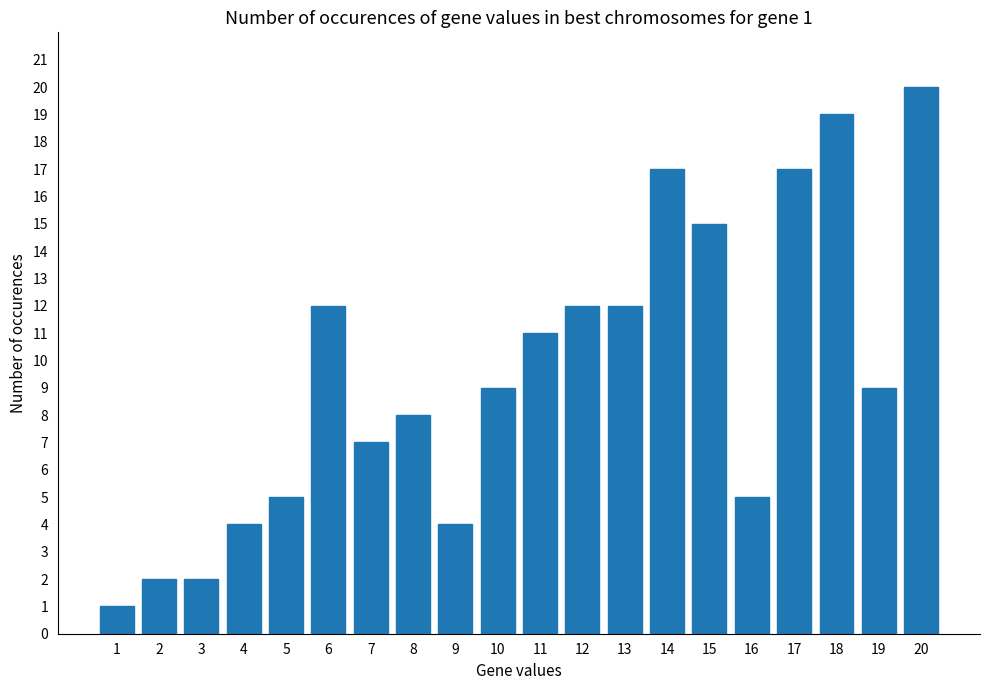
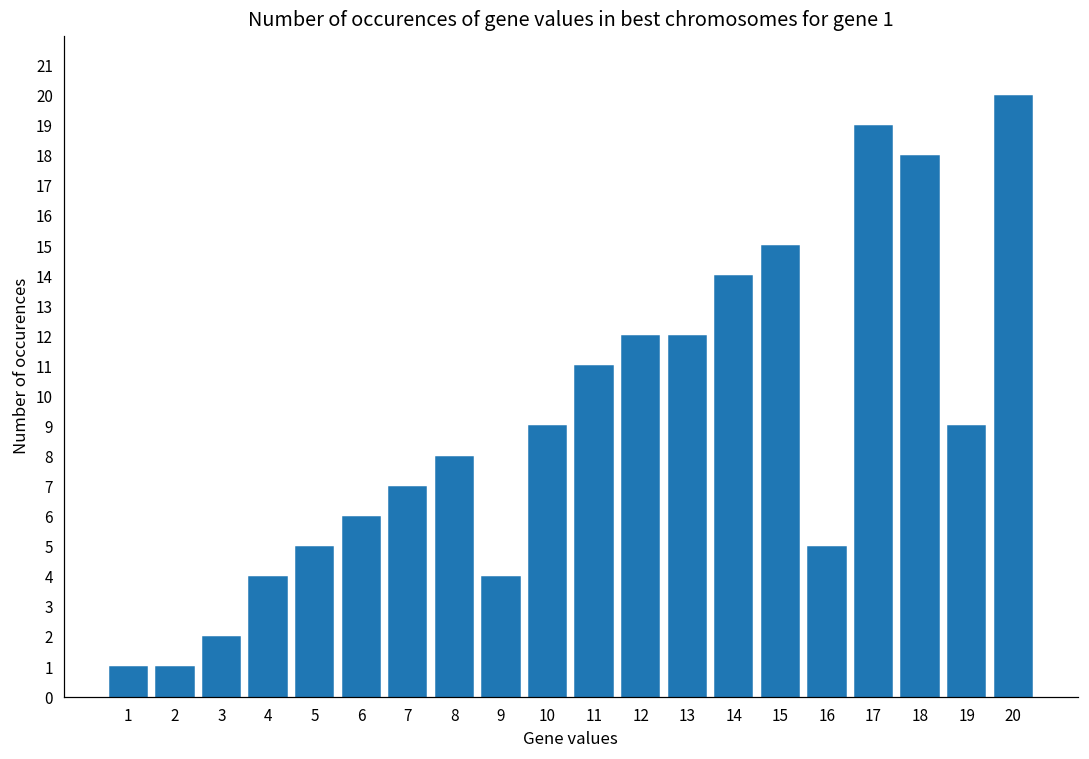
2: 2 -> 1
6: 12 -> 6
14: 17 -> 14
17: 17 -> 19
18: 19 -> 18
